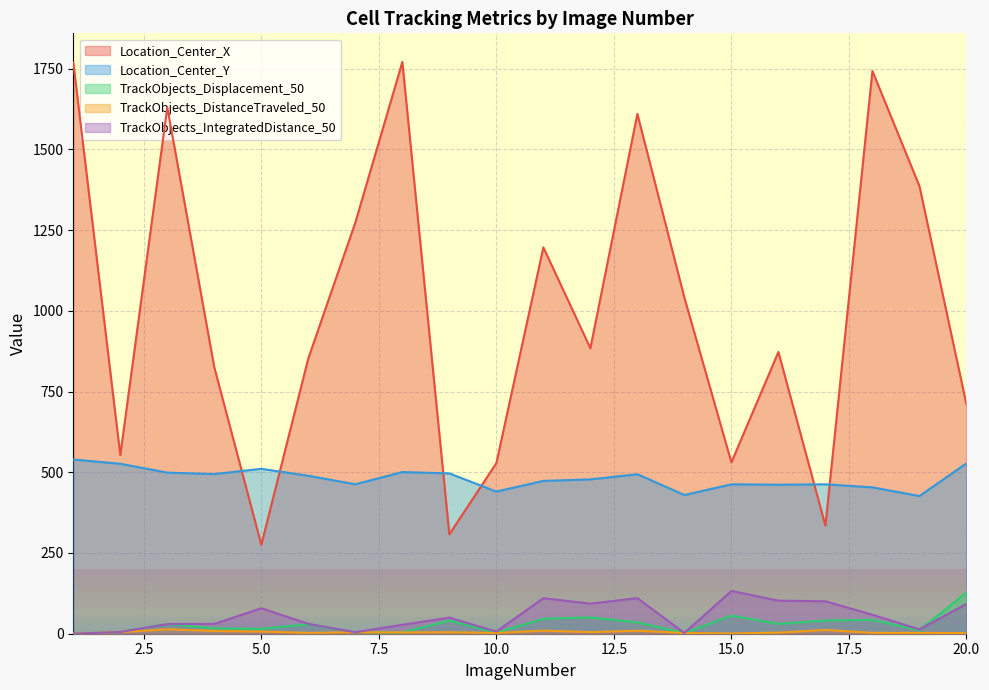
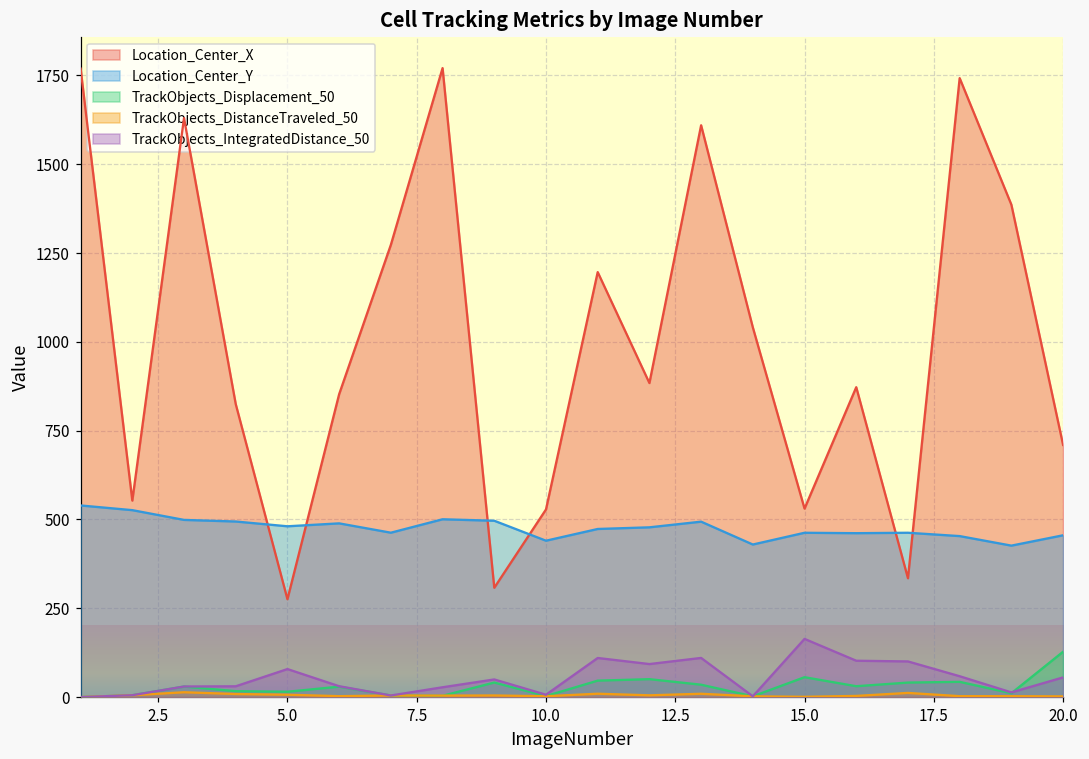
Location_Center_Y, 5.0: 510 -> 480
TrackObjects_IntegratedDistance_50, 15.0: 130 -> 160
Location_Center_Y, 20.0: 530 -> 460
TrackObjects_IntegratedDistance_50, 20.0: 90 -> 60
